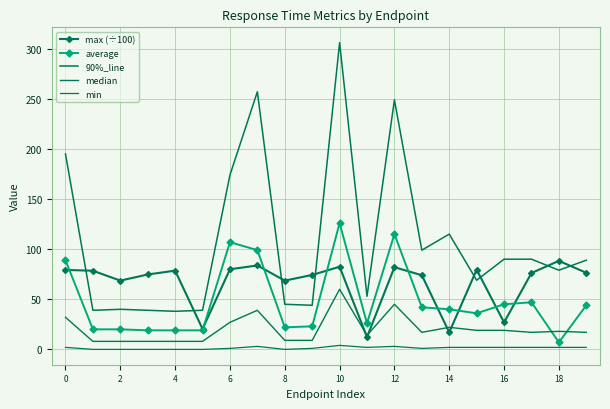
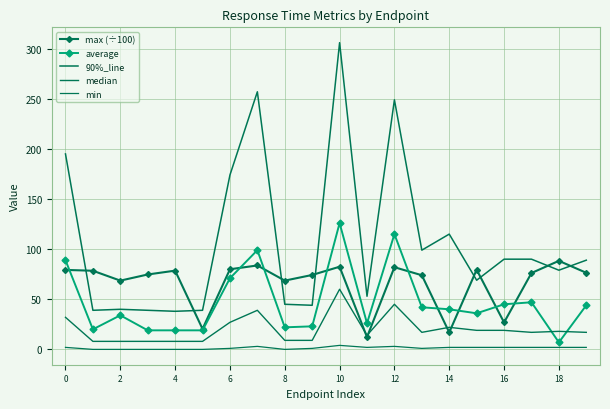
average, 2: 20 -> 34
average, 6: 107 -> 71
